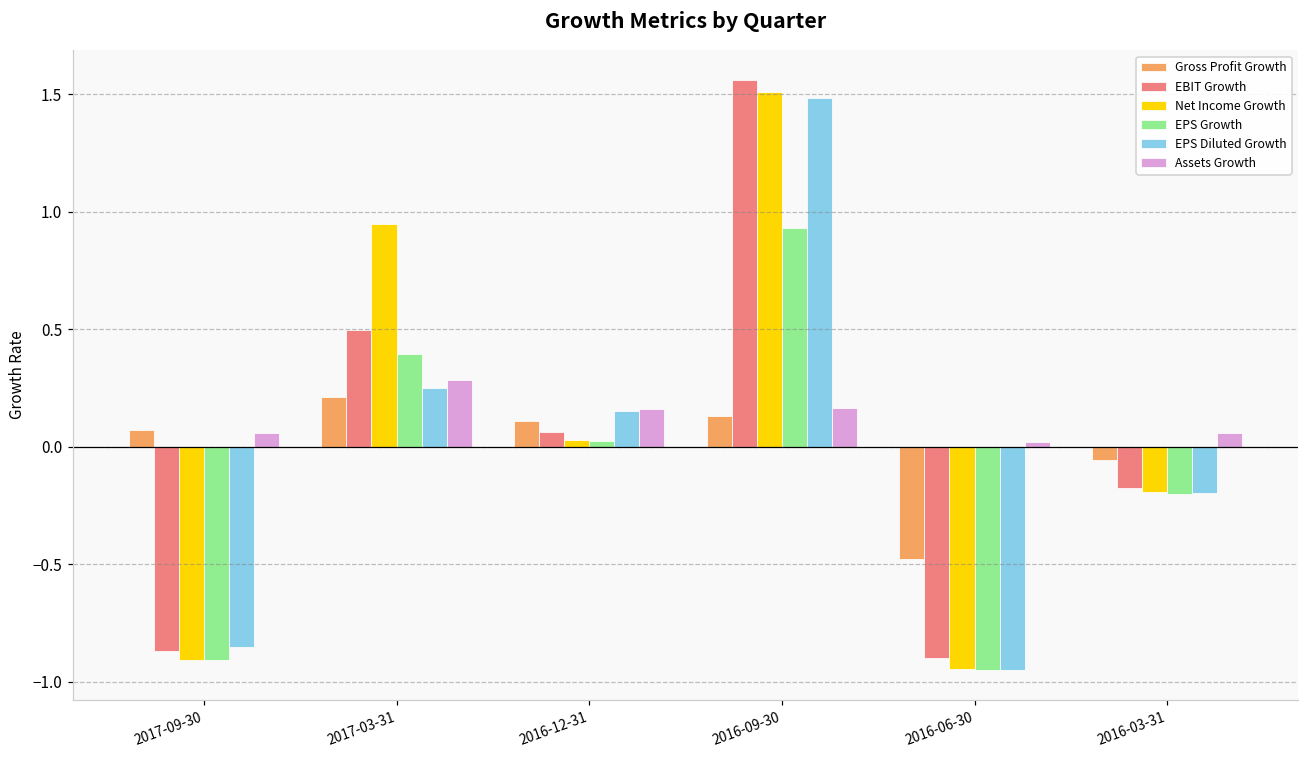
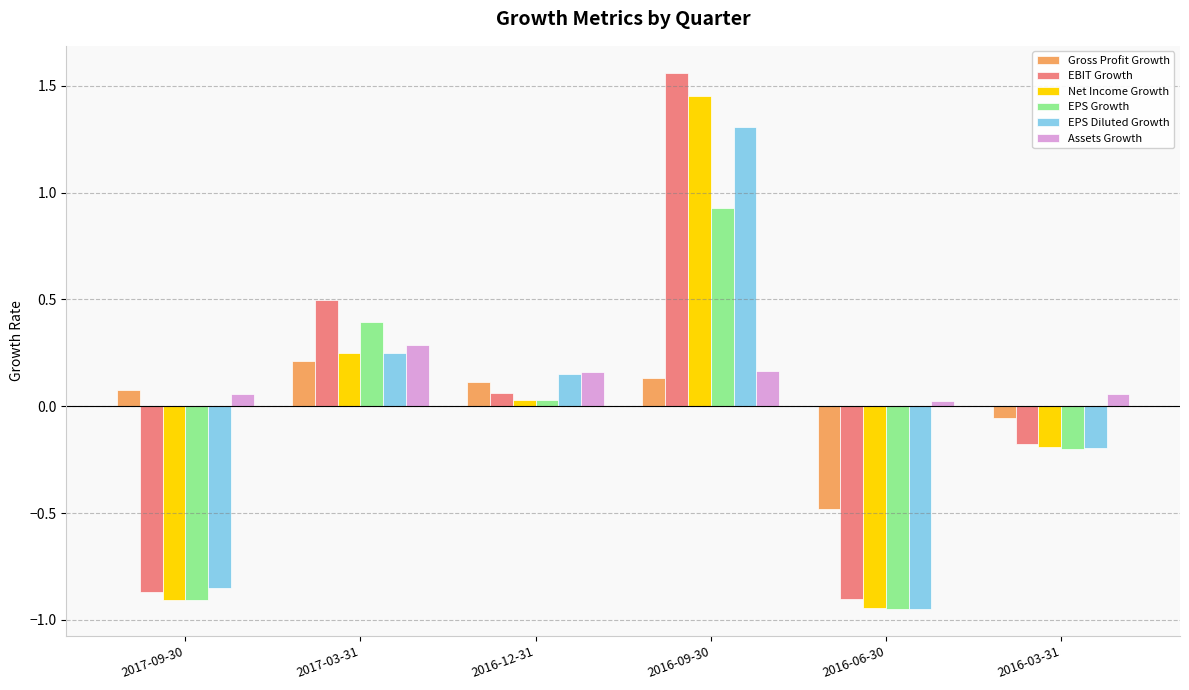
Net Income Growth, 2017-03-31: 0.95 -> 0.25
Net Income Growth, 2016-09-30: 1.51 -> 1.45
EPS Diluted Growth, 2016-09-30: 1.48 -> 1.31
